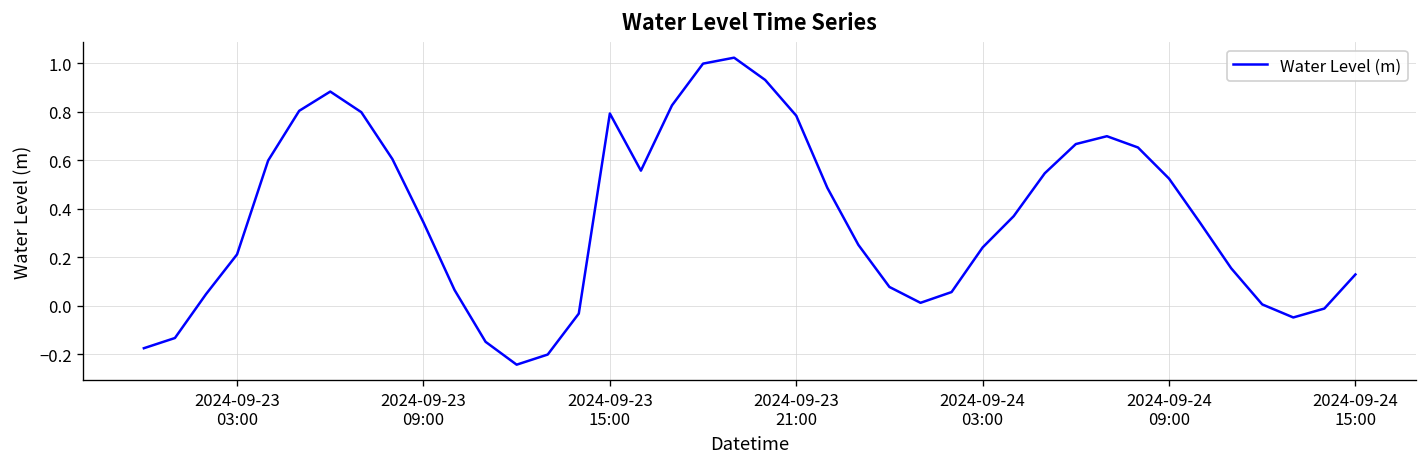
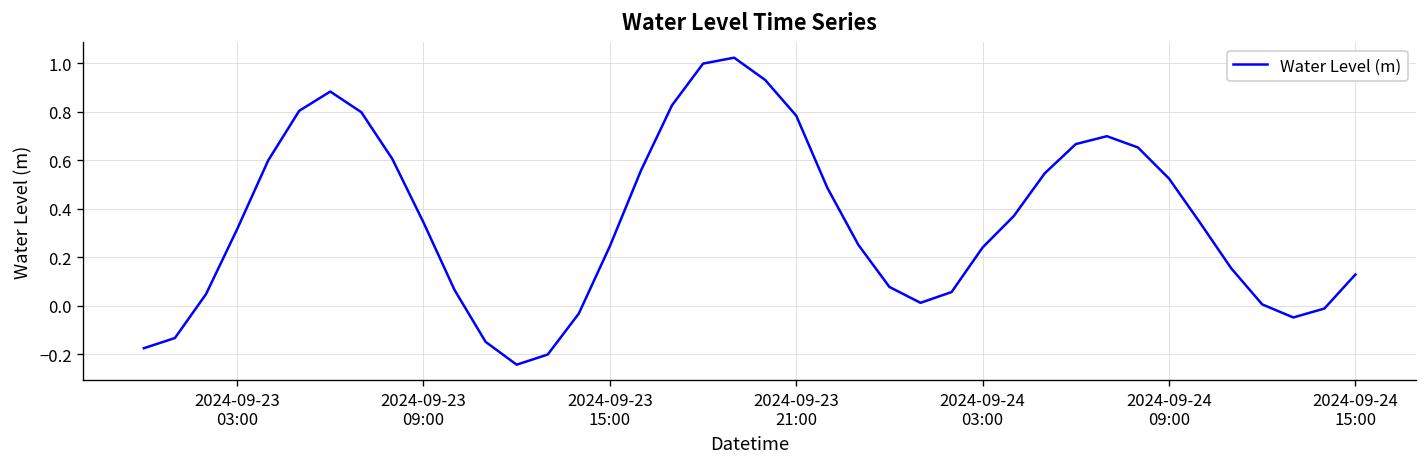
2024-09-23 03:00: 0.21 -> 0.31
2024-09-23 15:00: 0.79 -> 0.24
